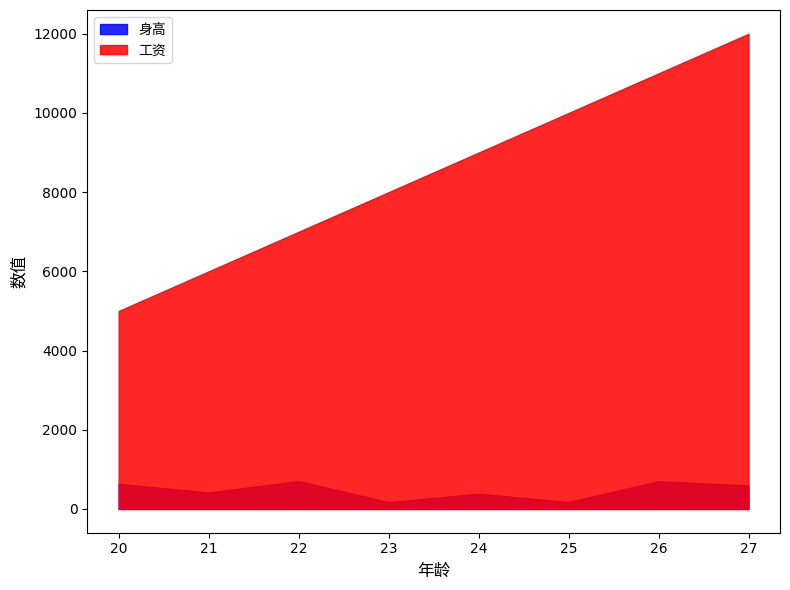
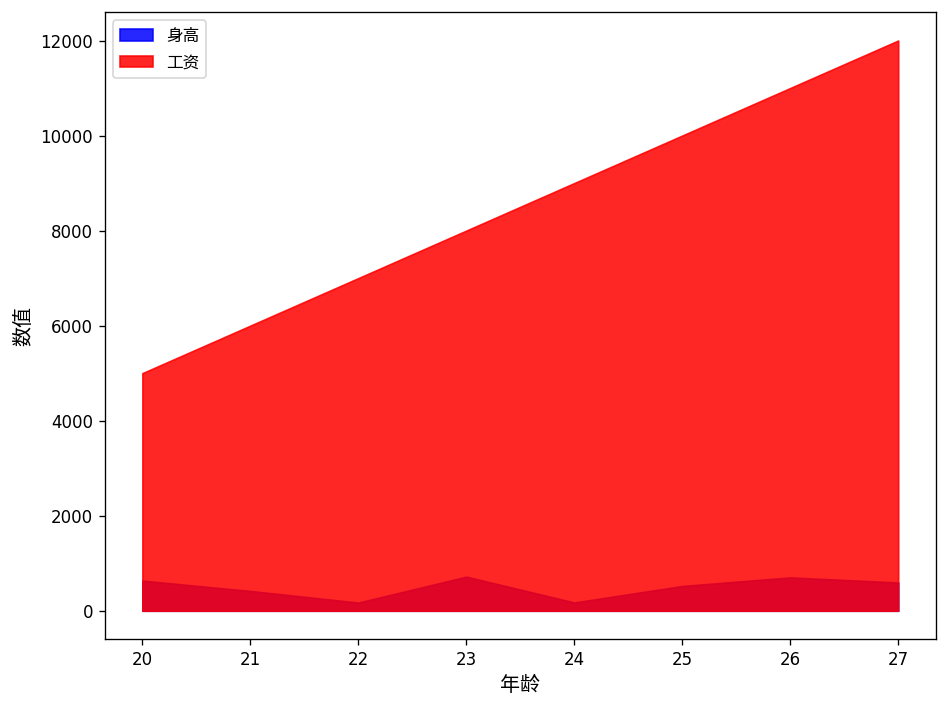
身高, 22: 700 -> 200
身高, 23: 200 -> 700
身高, 24: 400 -> 200
身高, 25: 200 -> 500
